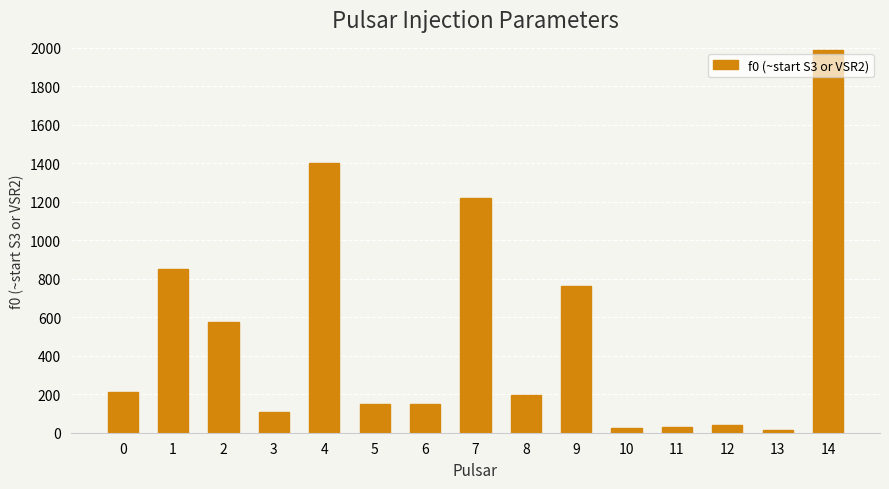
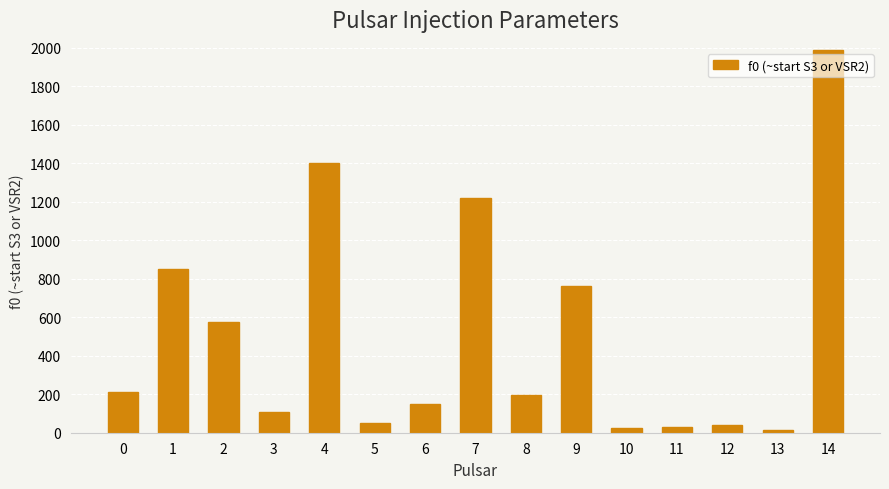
5: 150 -> 50
